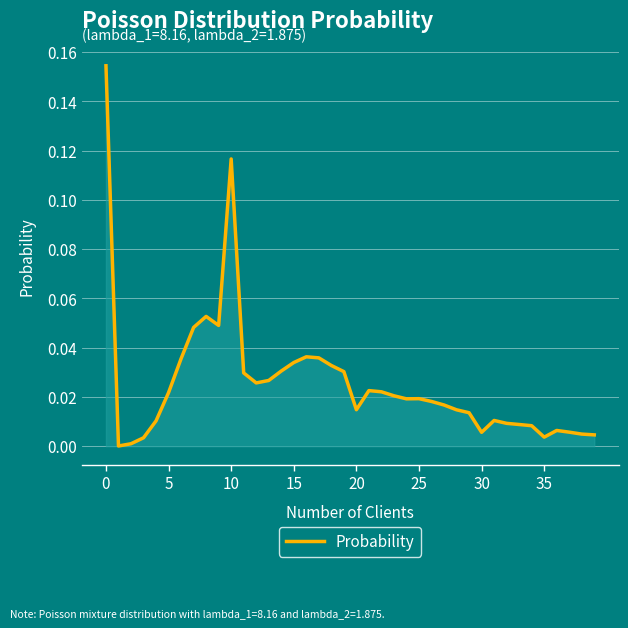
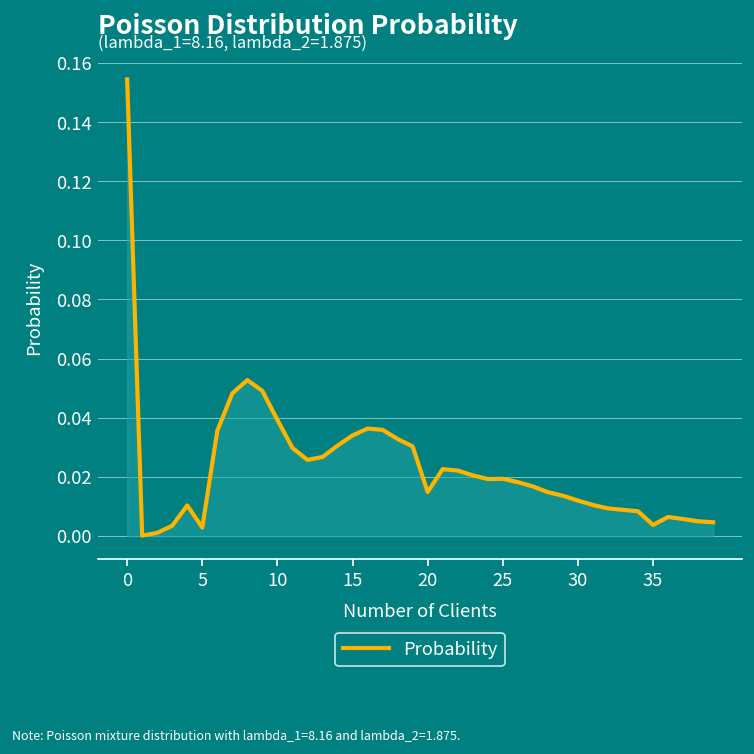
5: 0.022 -> 0.003
10: 0.117 -> 0.039
30: 0.006 -> 0.012
